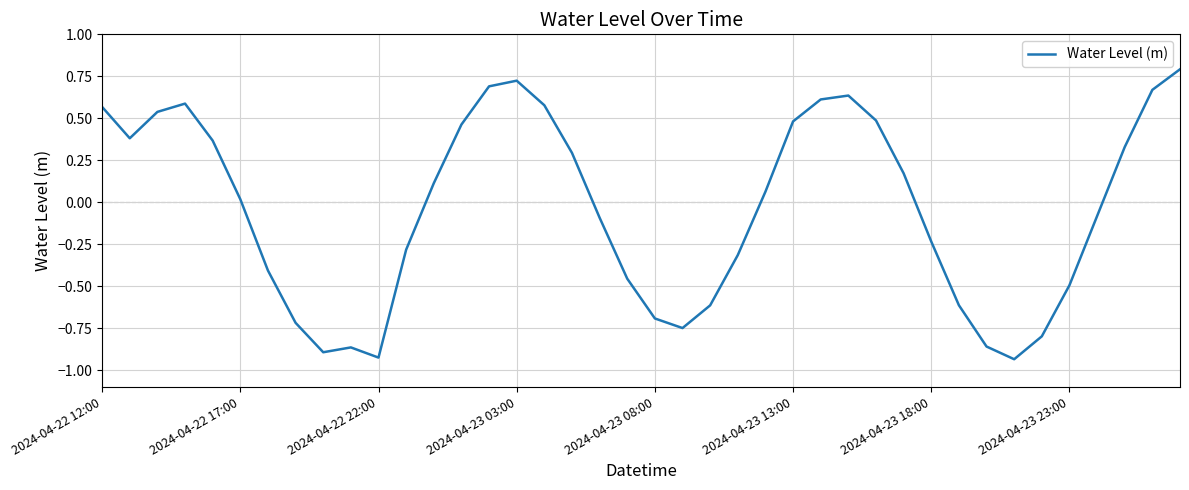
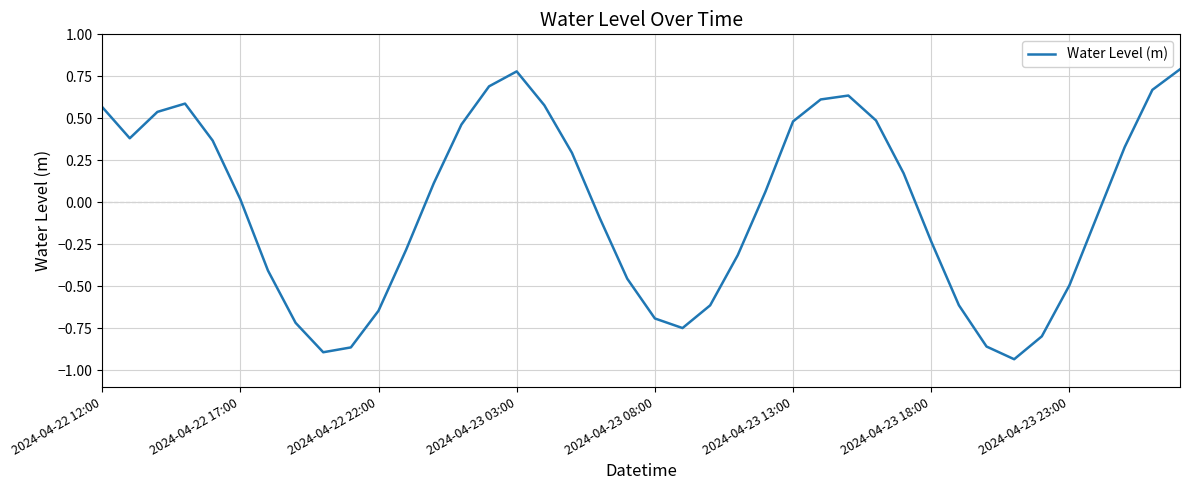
2024-04-22 22:00: -0.92 -> -0.65
2024-04-23 03:00: 0.72 -> 0.78
